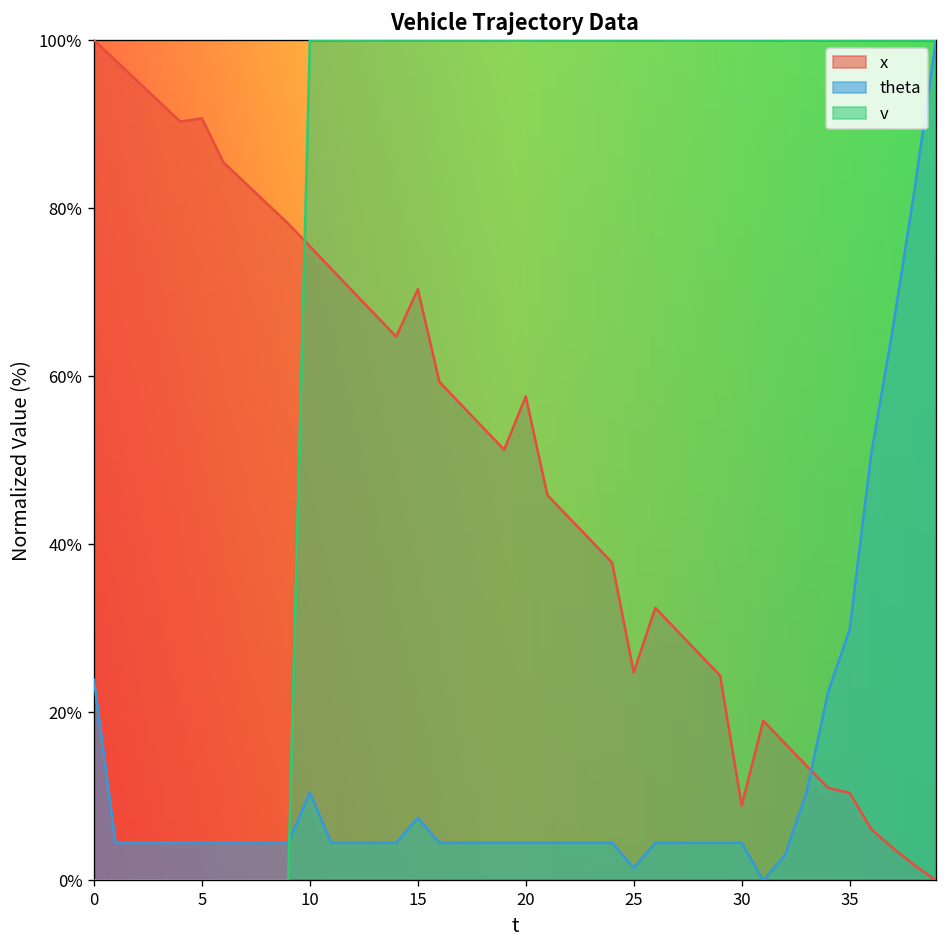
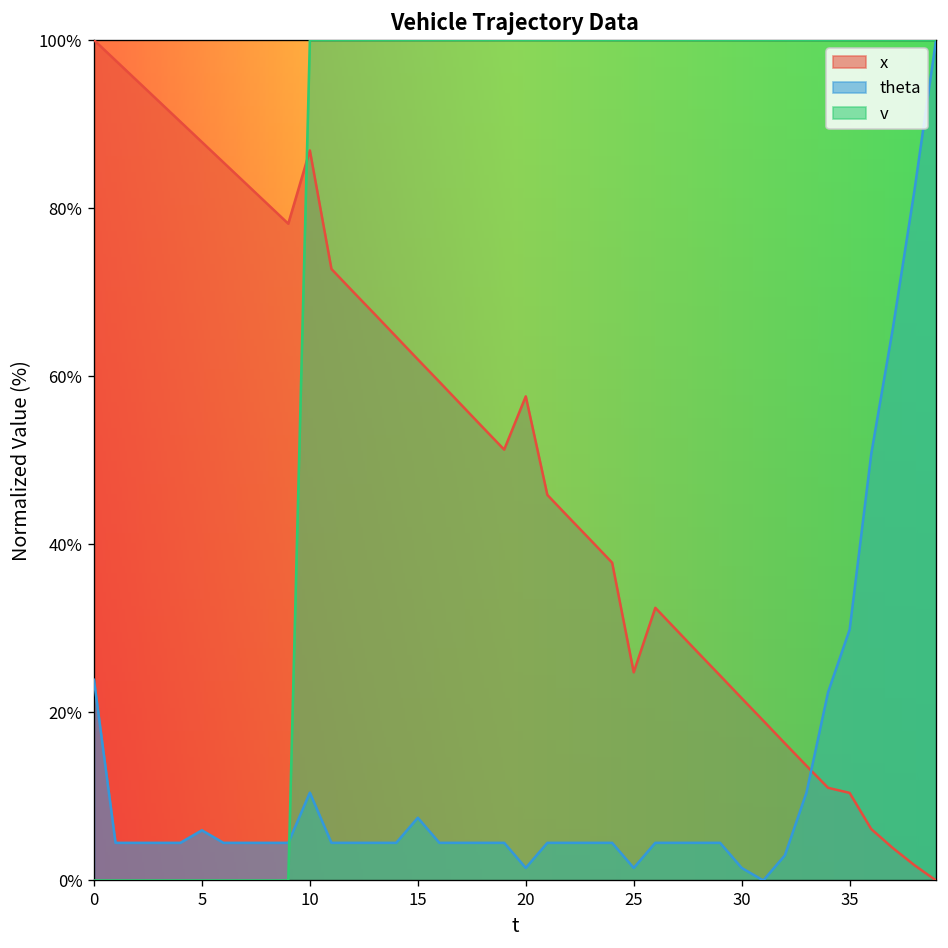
x, 5: 91% -> 88%
theta, 5: 4% -> 6%
x, 10: 75% -> 87%
x, 15: 70% -> 62%
theta, 20: 4% -> 1%
x, 30: 9% -> 22%
theta, 30: 4% -> 1%
